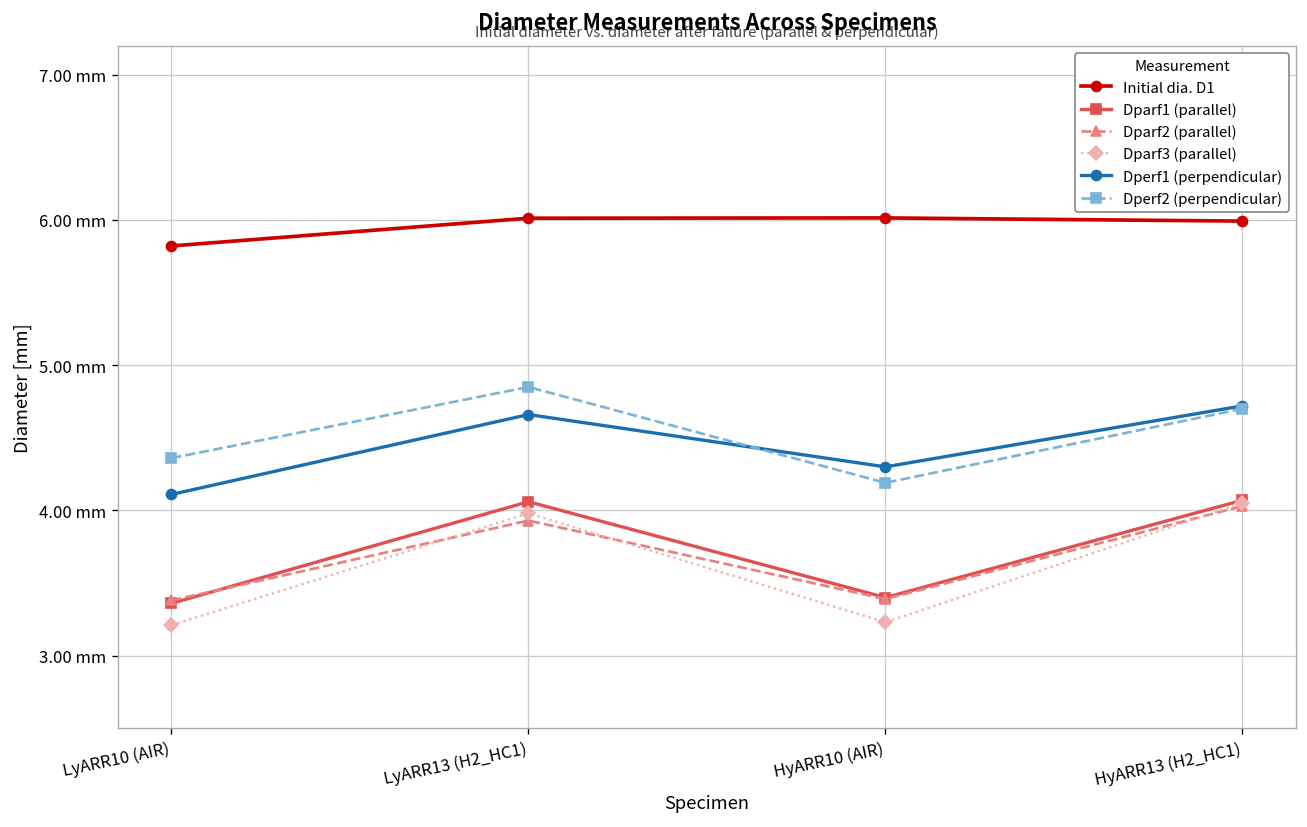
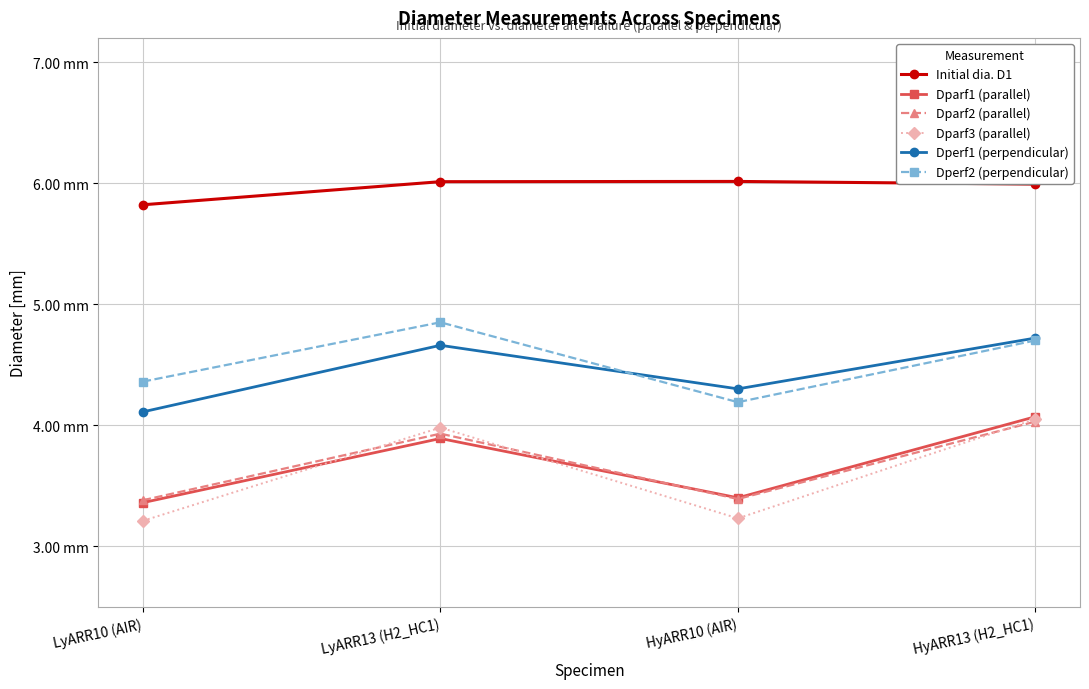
Dparf1 (parallel), LyARR13 (H2_HC1): 4.06 mm -> 3.89 mm
